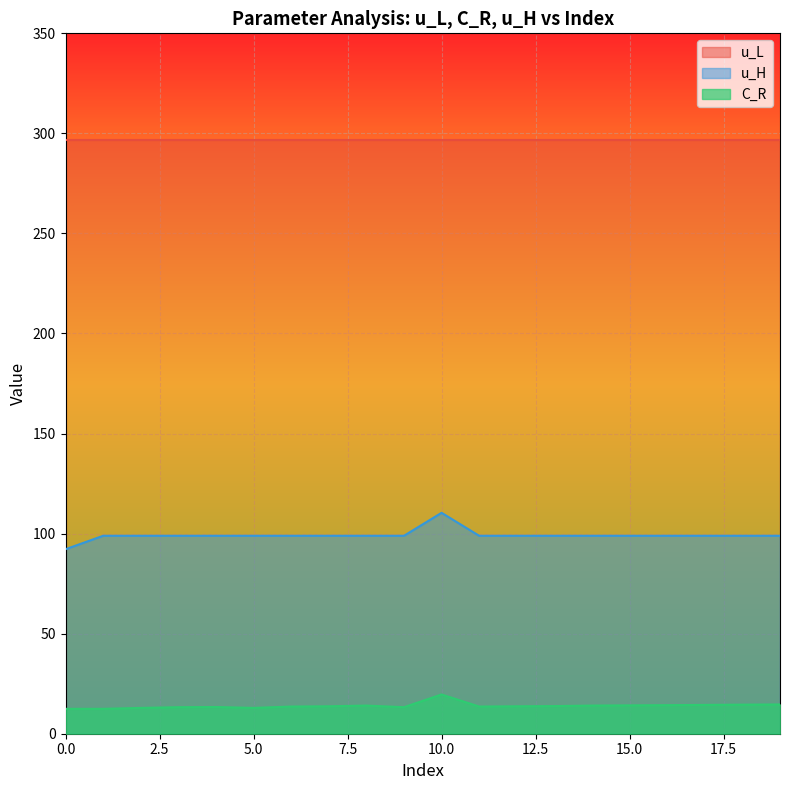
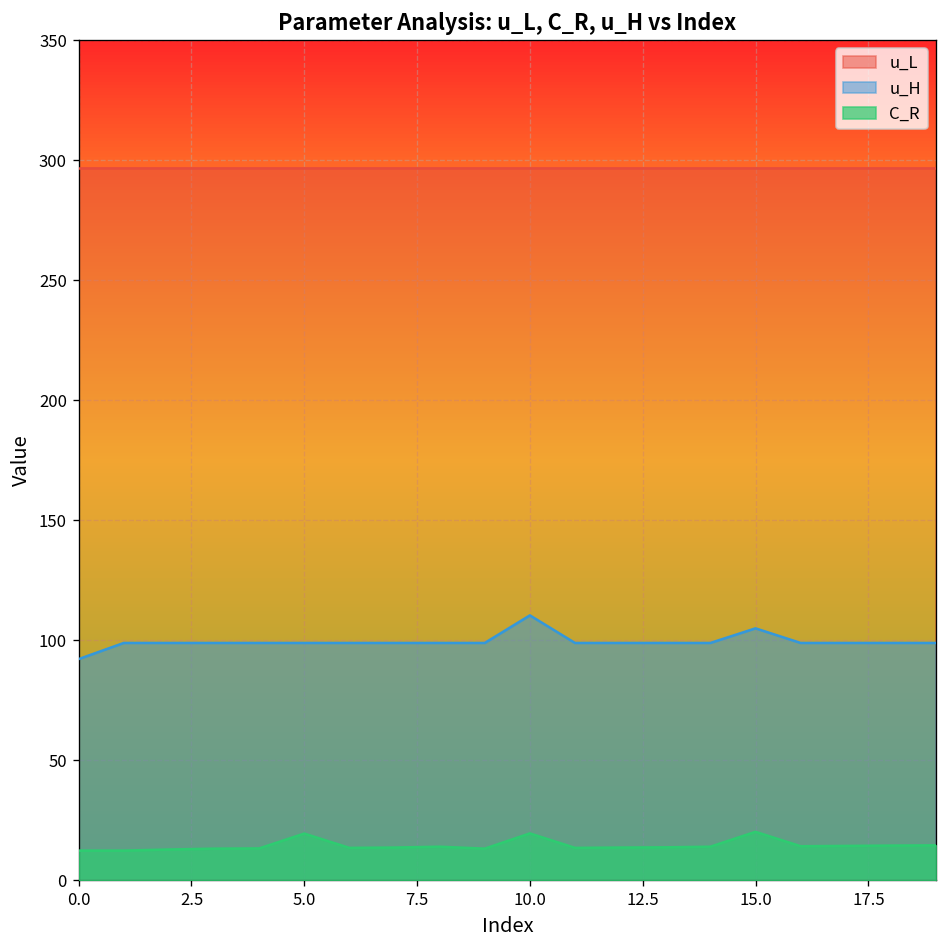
C_R, 5.0: 13 -> 20
u_H, 15.0: 99 -> 105
C_R, 15.0: 14 -> 20
